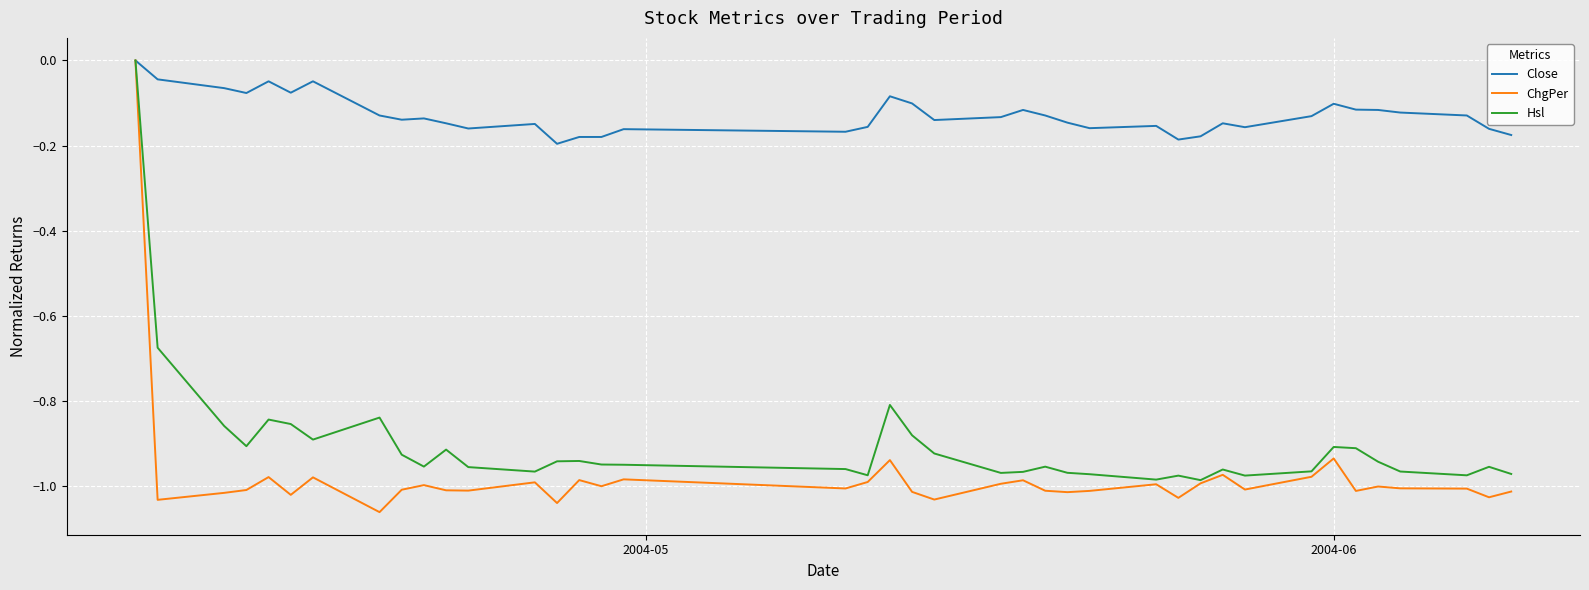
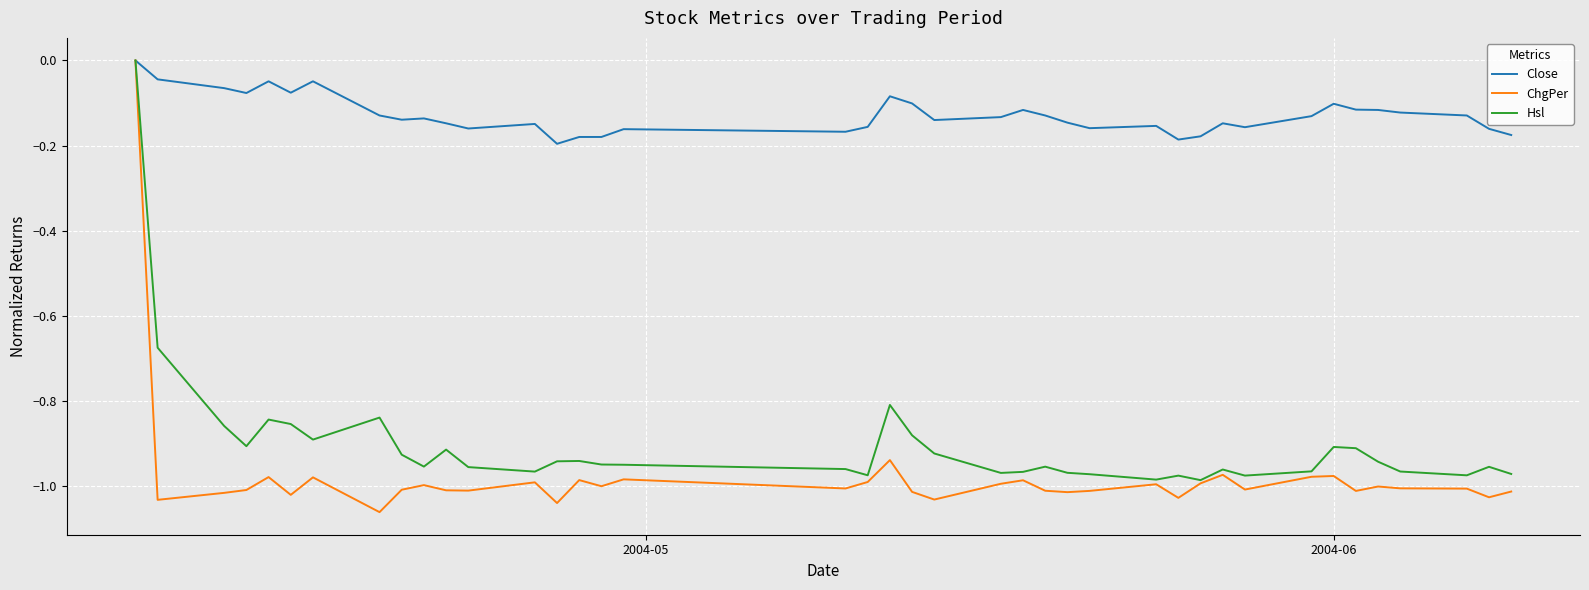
ChgPer, 2004-06: -0.93 -> -0.98
